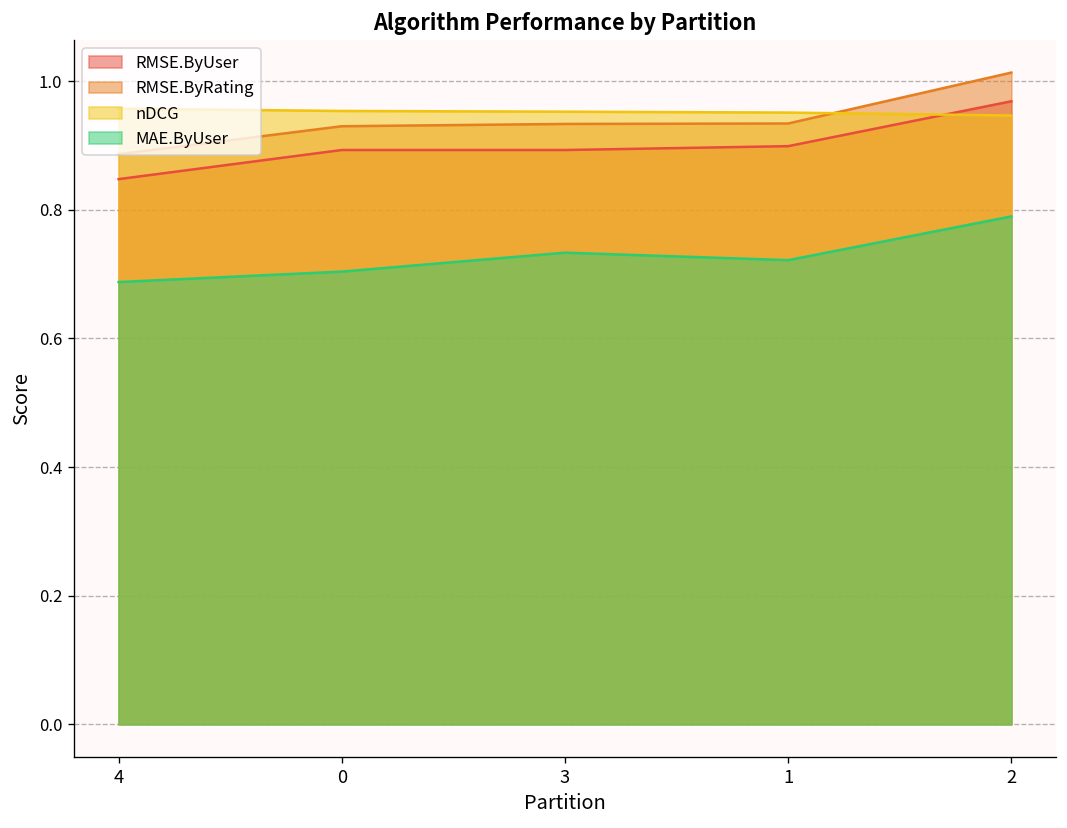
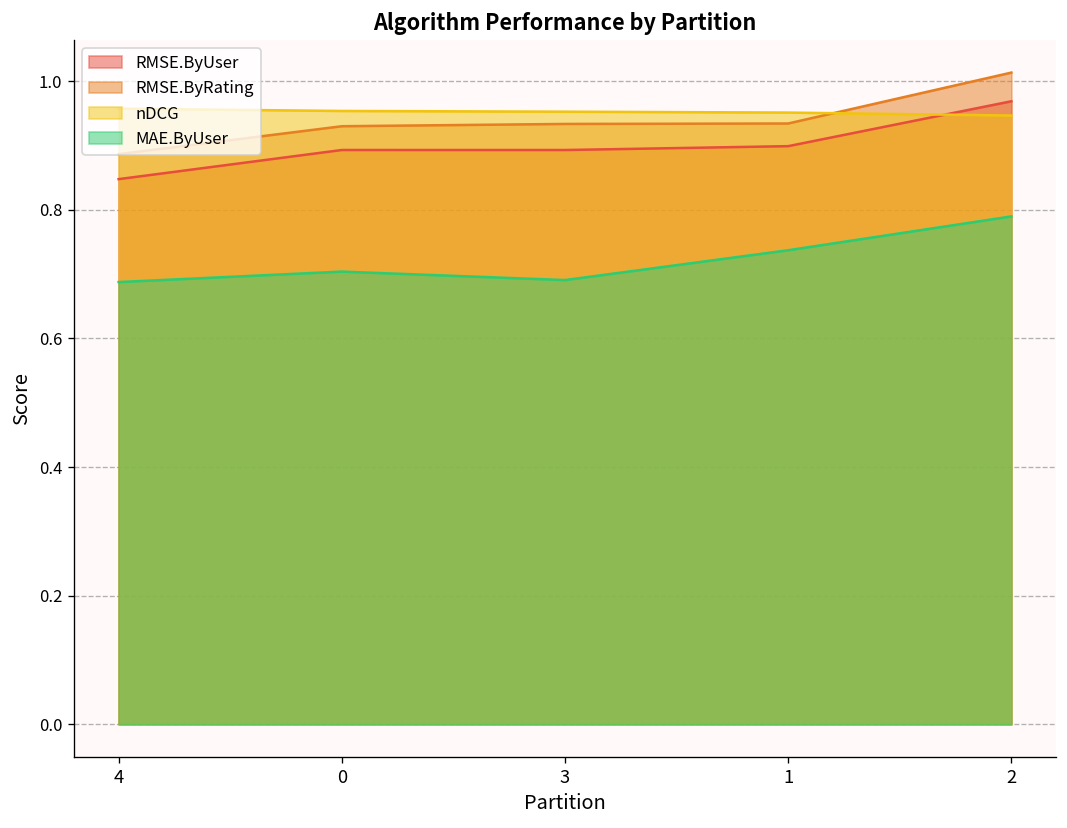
MAE.ByUser, 3: 0.73 -> 0.69
MAE.ByUser, 1: 0.72 -> 0.74
